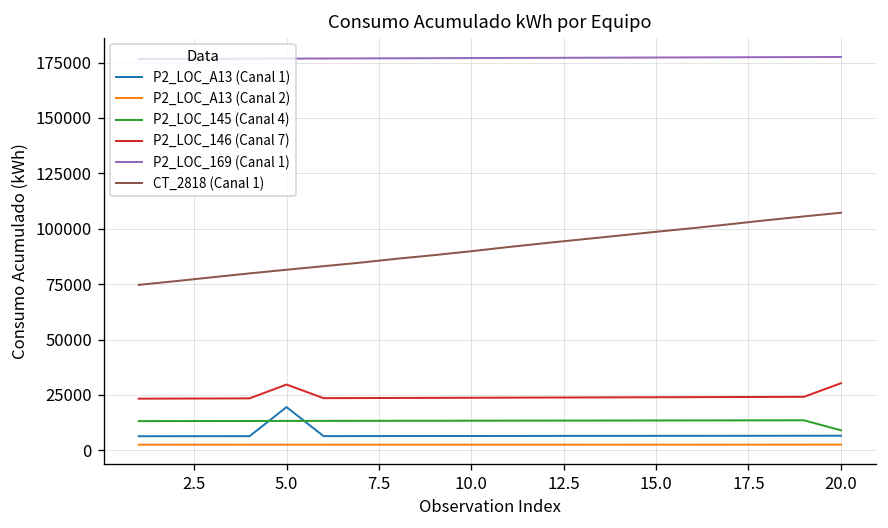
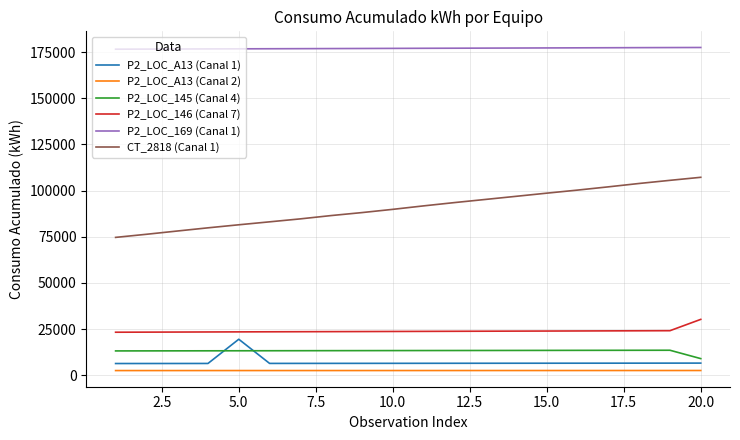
P2_LOC_146 (Canal 7), 5.0: 30000 -> 24000
